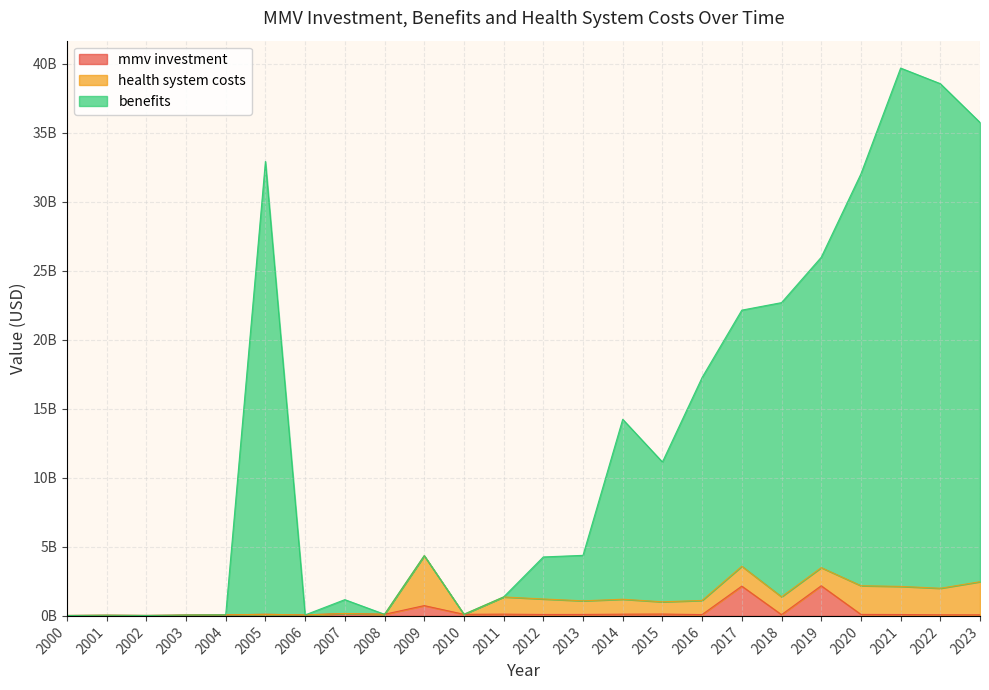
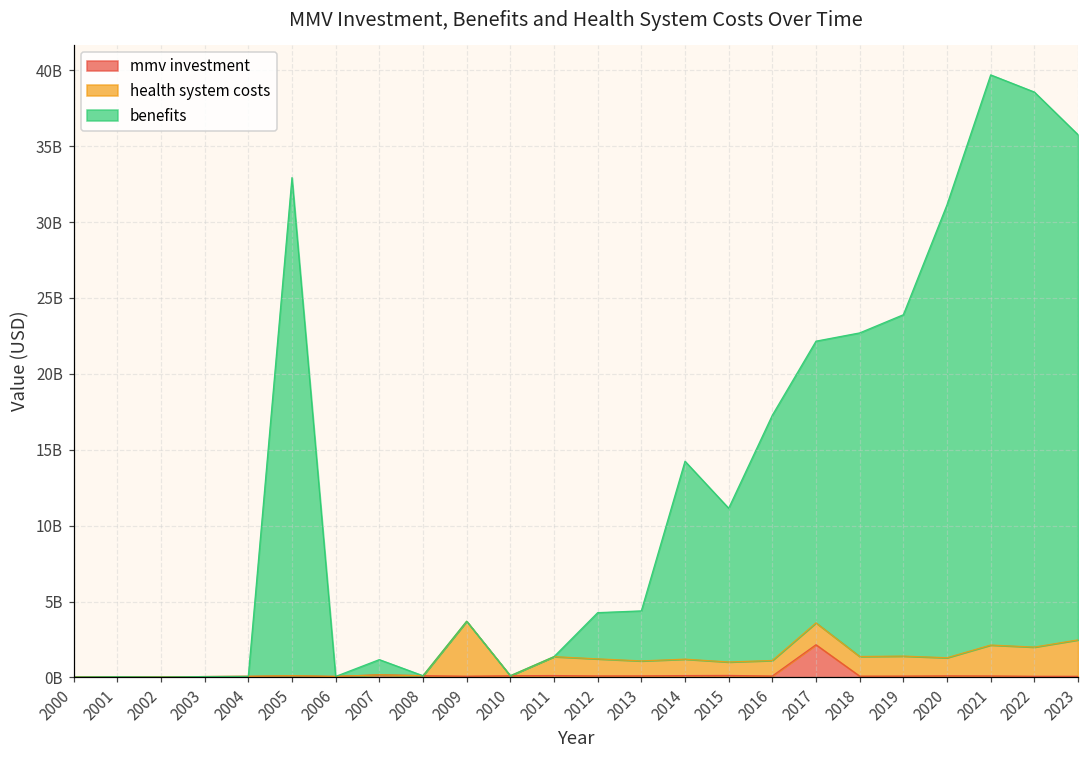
mmv investment, 2009: 700000000 -> 100000000
mmv investment, 2019: 2200000000 -> 100000000
health system costs, 2020: 2100000000 -> 1200000000
